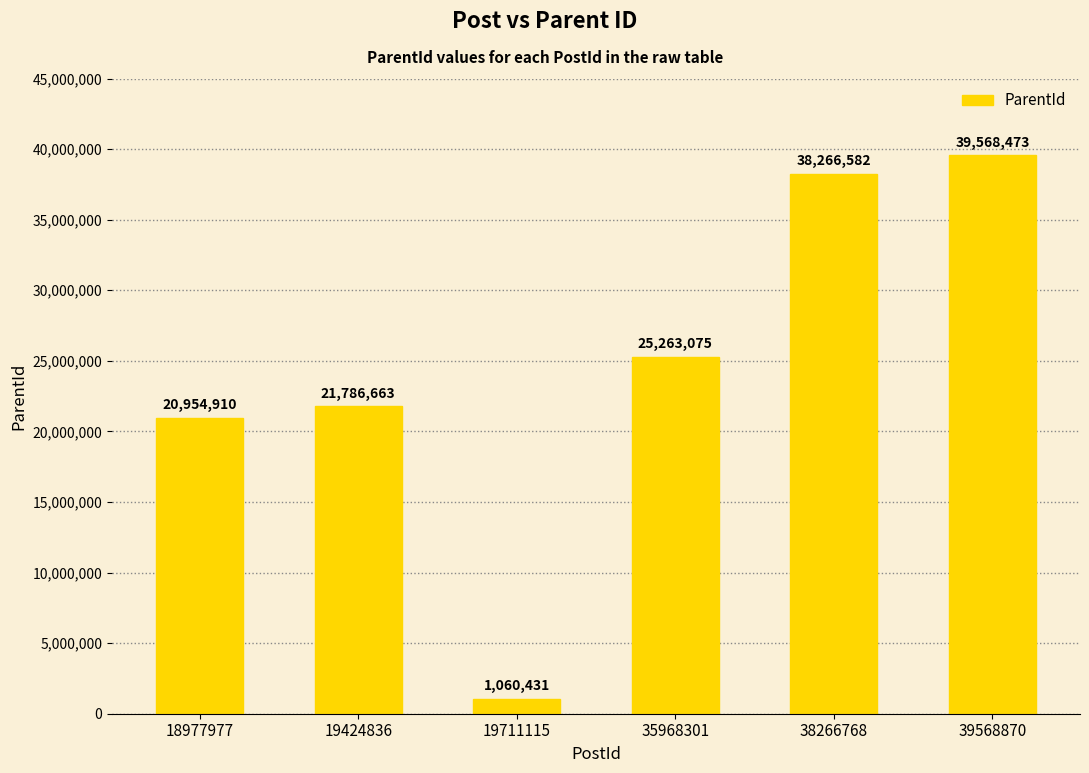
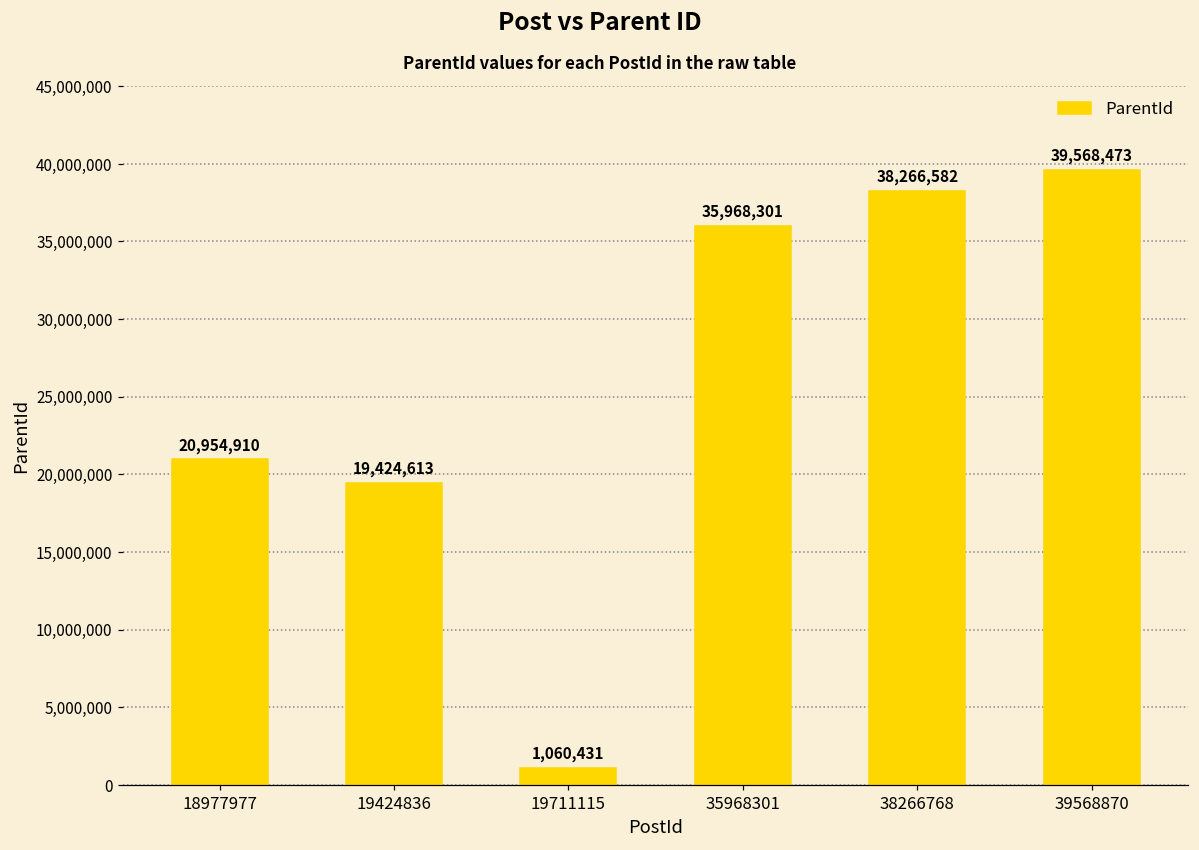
19424836: 21,786,663 -> 19,424,613
35968301: 25,263,075 -> 35,968,301
